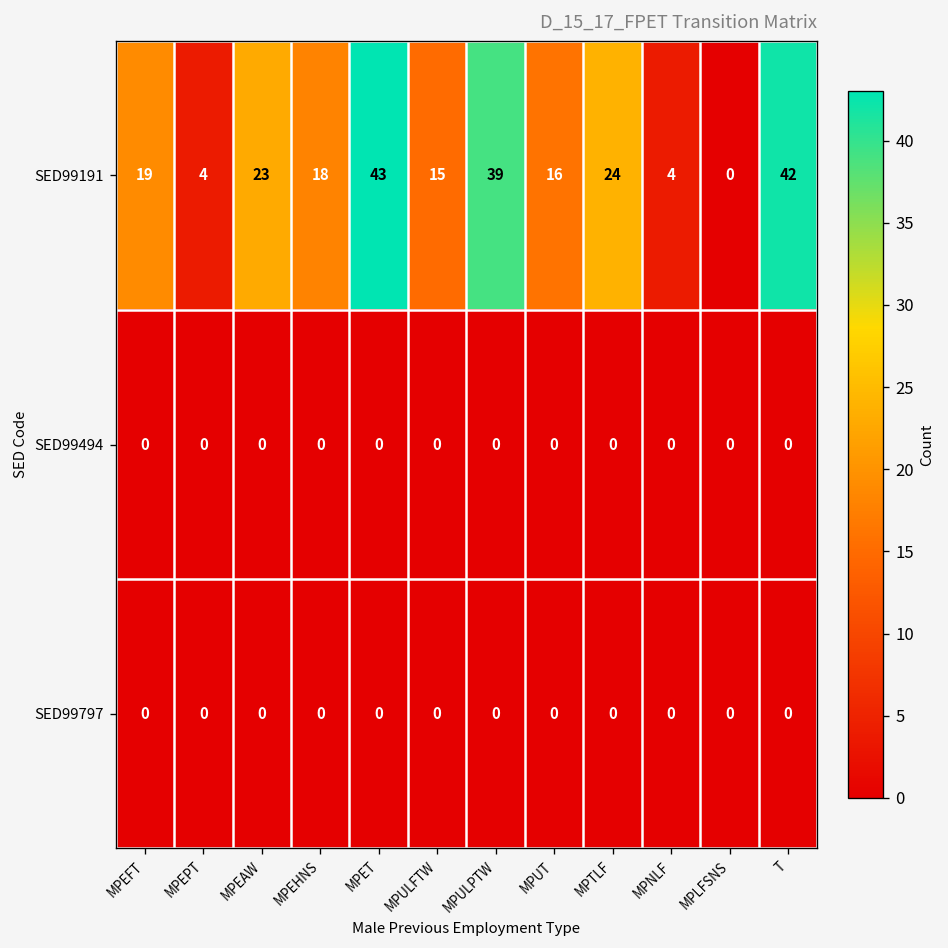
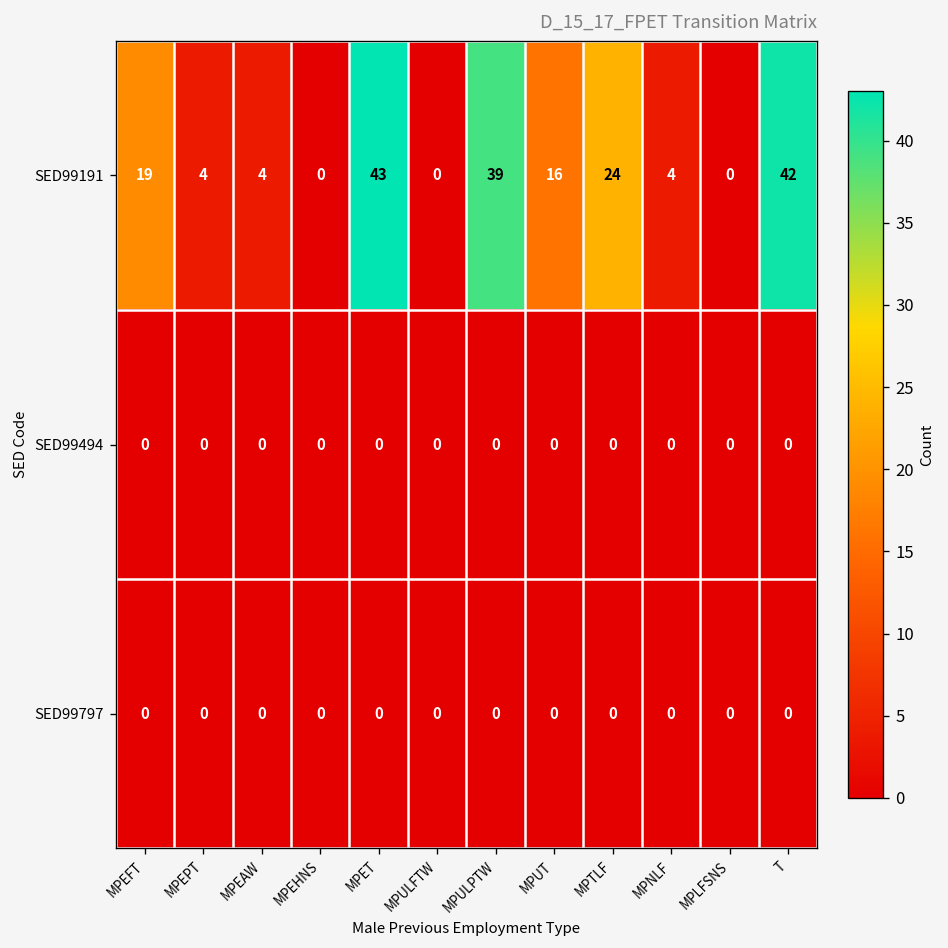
SED99191, MPEAW: 23 -> 4
SED99191, MPEHNS: 18 -> 0
SED99191, MPULFTW: 15 -> 0
